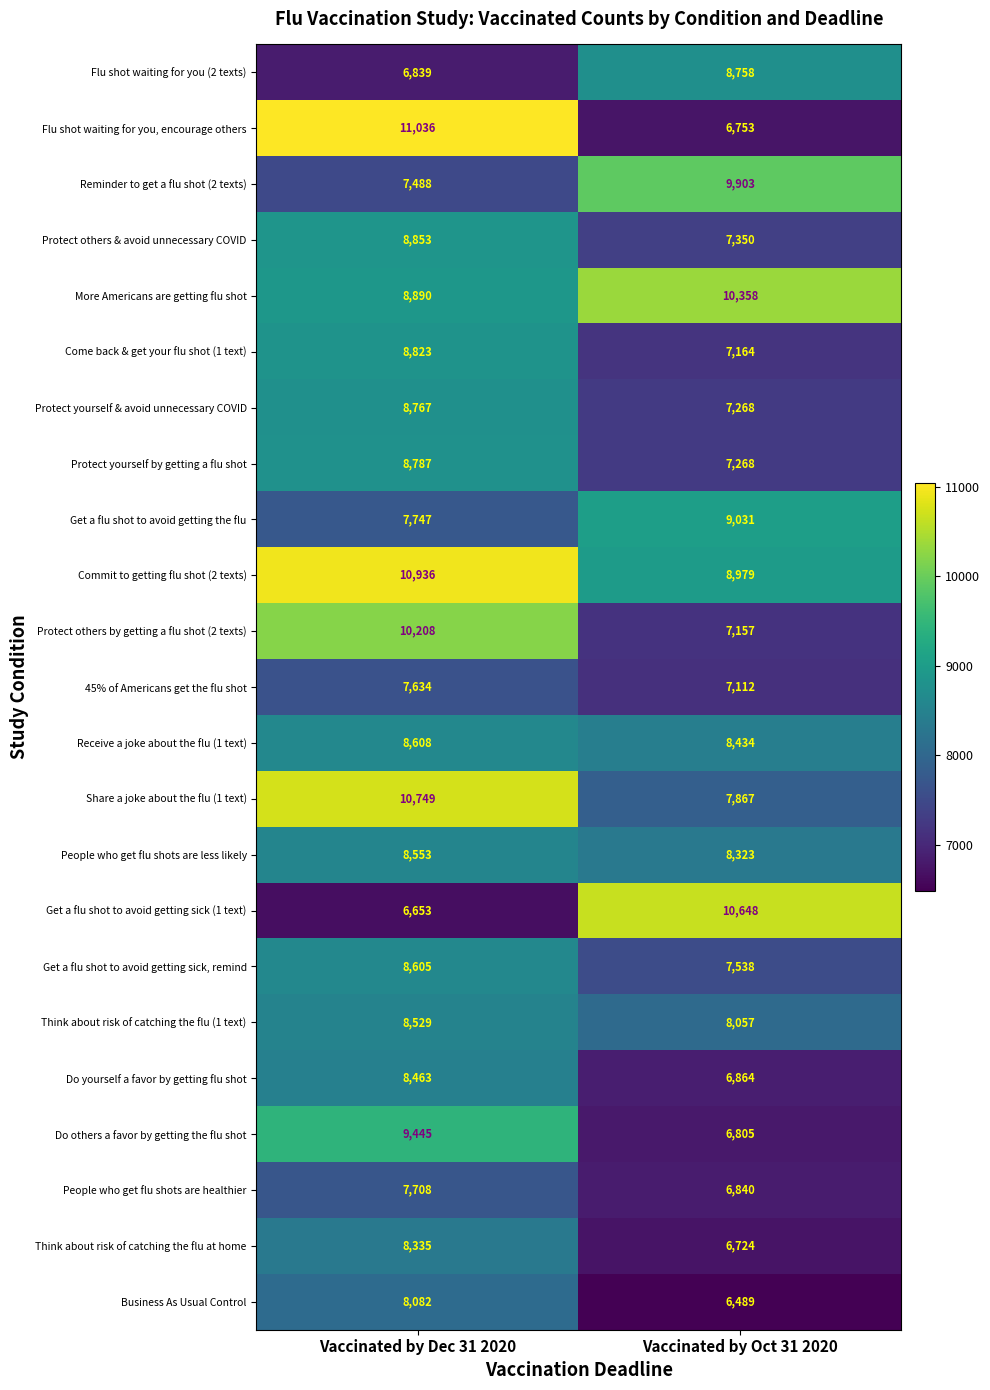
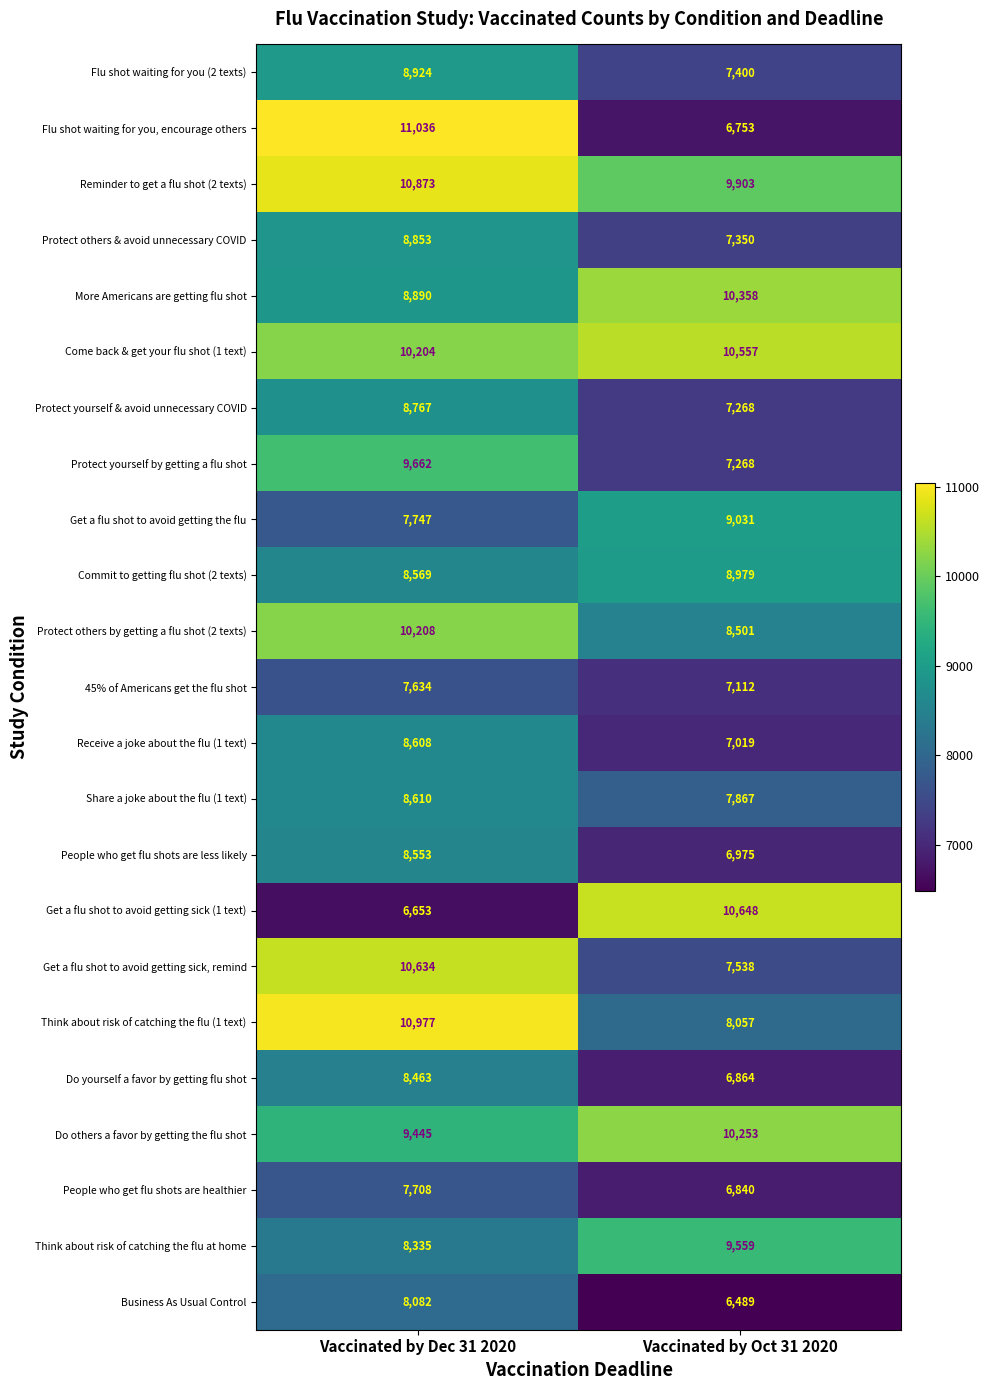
Flu shot waiting for you (2 texts), Vaccinated by Dec 31 2020: 6,839 -> 8,924
Flu shot waiting for you (2 texts), Vaccinated by Oct 31 2020: 8,758 -> 7,400
Reminder to get a flu shot (2 texts), Vaccinated by Dec 31 2020: 7,488 -> 10,873
Come back & get your flu shot (1 text), Vaccinated by Dec 31 2020: 8,823 -> 10,204
Come back & get your flu shot (1 text), Vaccinated by Oct 31 2020: 7,164 -> 10,557
Protect yourself by getting a flu shot, Vaccinated by Dec 31 2020: 8,787 -> 9,662
Commit to getting flu shot (2 texts), Vaccinated by Dec 31 2020: 10,936 -> 8,569
Protect others by getting a flu shot (2 texts), Vaccinated by Oct 31 2020: 7,157 -> 8,501
Receive a joke about the flu (1 text), Vaccinated by Oct 31 2020: 8,434 -> 7,019
Share a joke about the flu (1 text), Vaccinated by Dec 31 2020: 10,749 -> 8,610
People who get flu shots are less likely, Vaccinated by Oct 31 2020: 8,323 -> 6,975
Get a flu shot to avoid getting sick, remind, Vaccinated by Dec 31 2020: 8,605 -> 10,634
Think about risk of catching the flu (1 text), Vaccinated by Dec 31 2020: 8,529 -> 10,977
Do others a favor by getting the flu shot, Vaccinated by Oct 31 2020: 6,805 -> 10,253
Think about risk of catching the flu at home, Vaccinated by Oct 31 2020: 6,724 -> 9,559
